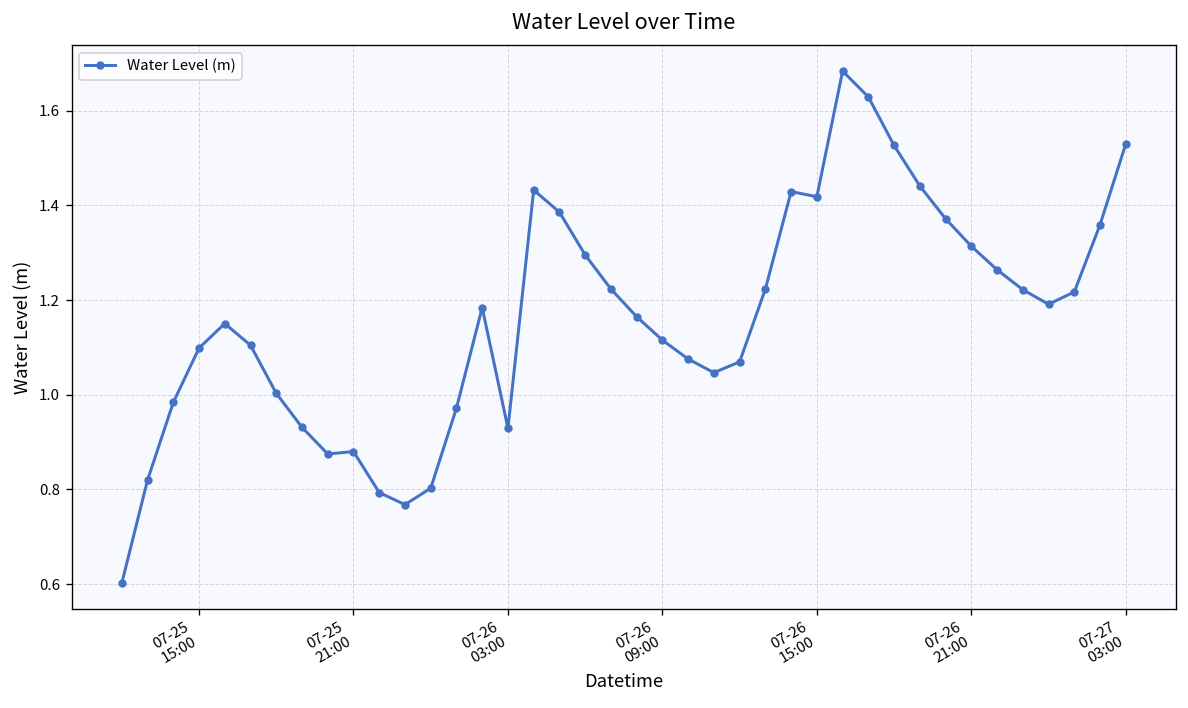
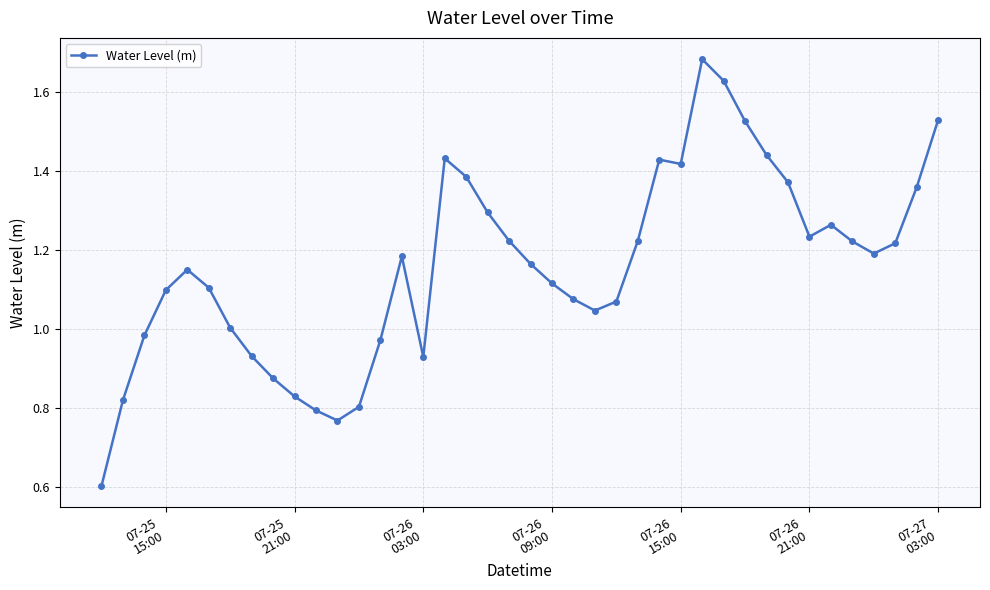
07-25 21:00: 0.88 -> 0.83
07-26 21:00: 1.31 -> 1.23
